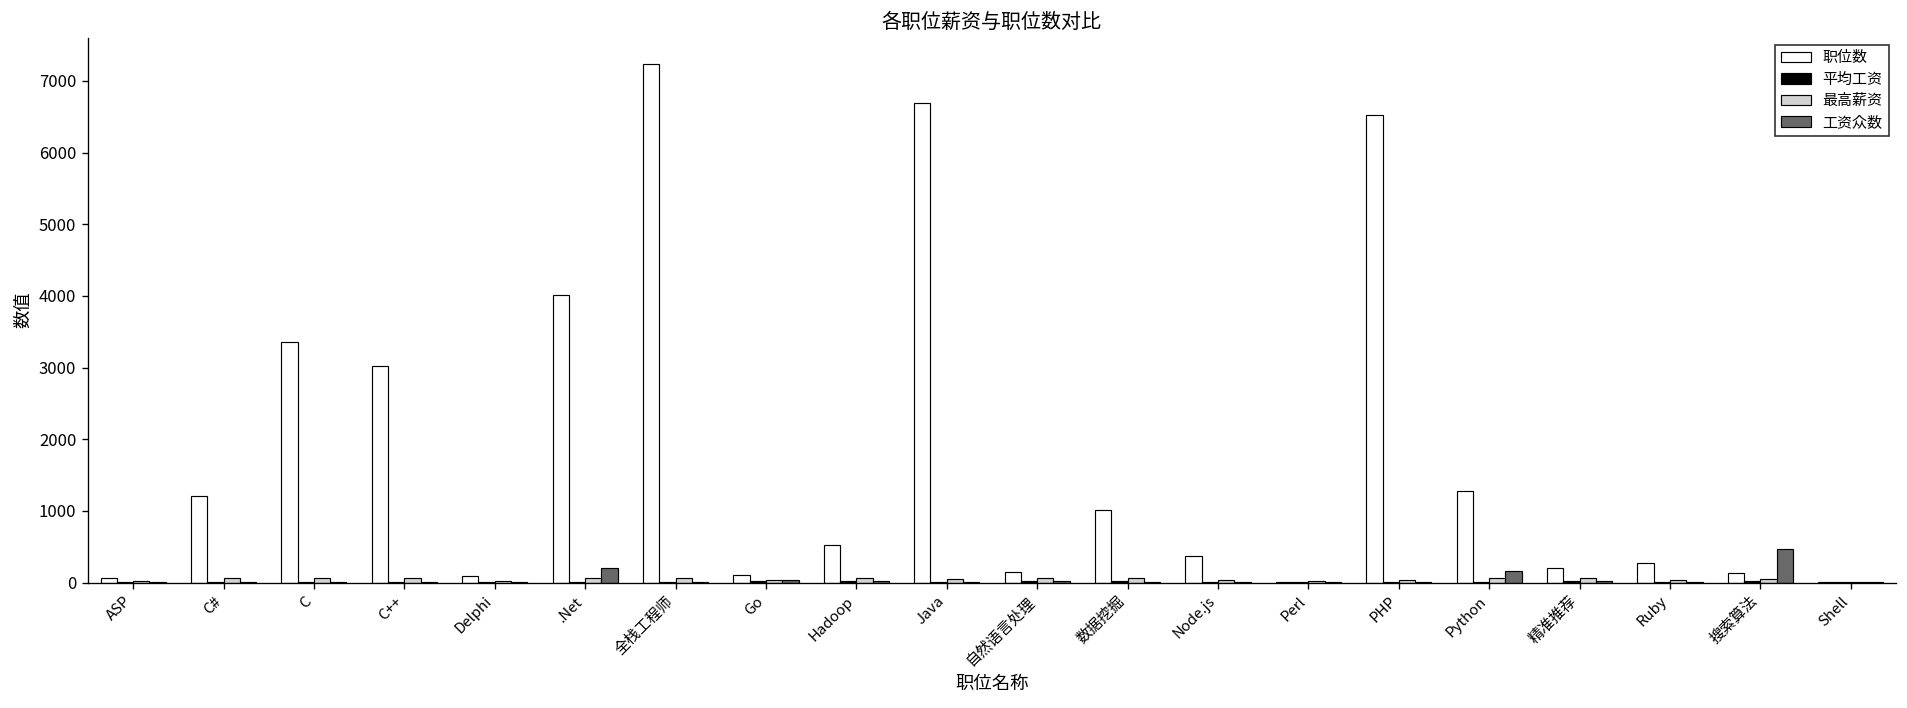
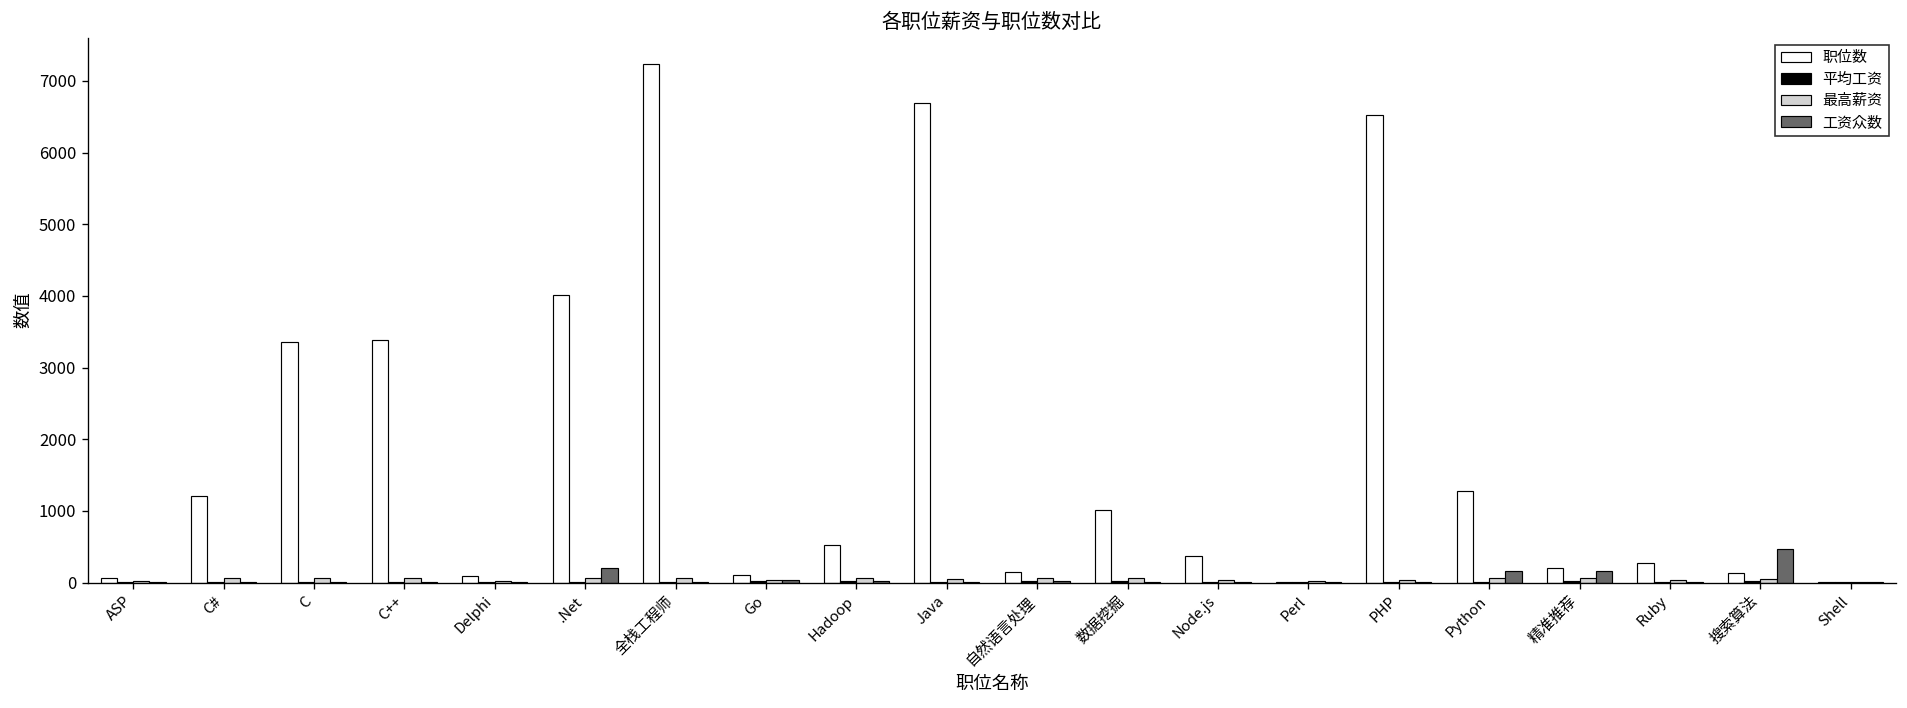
职位数, C++: 3000 -> 3400
工资众数, 精准推荐: 0 -> 200
